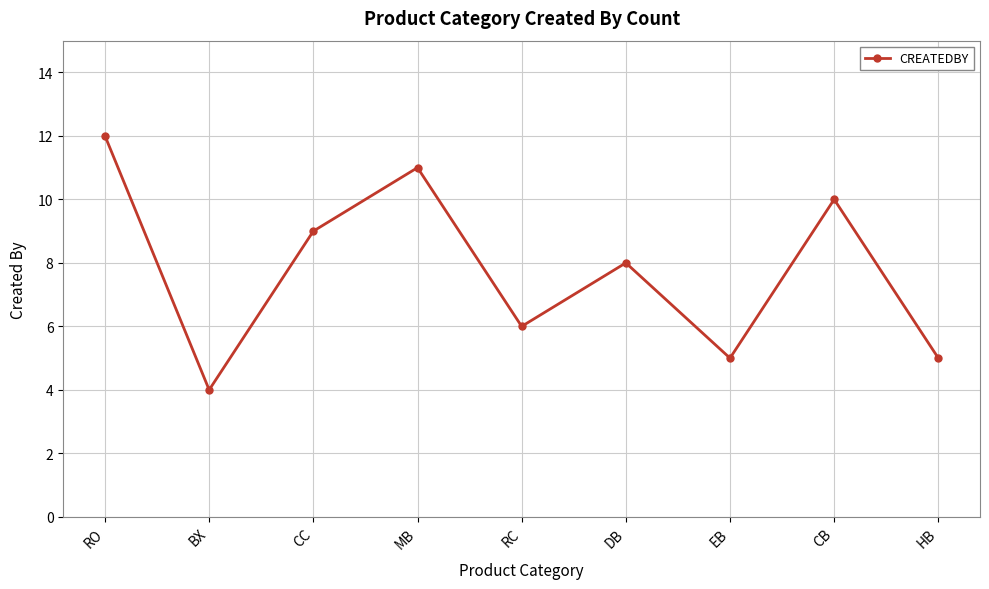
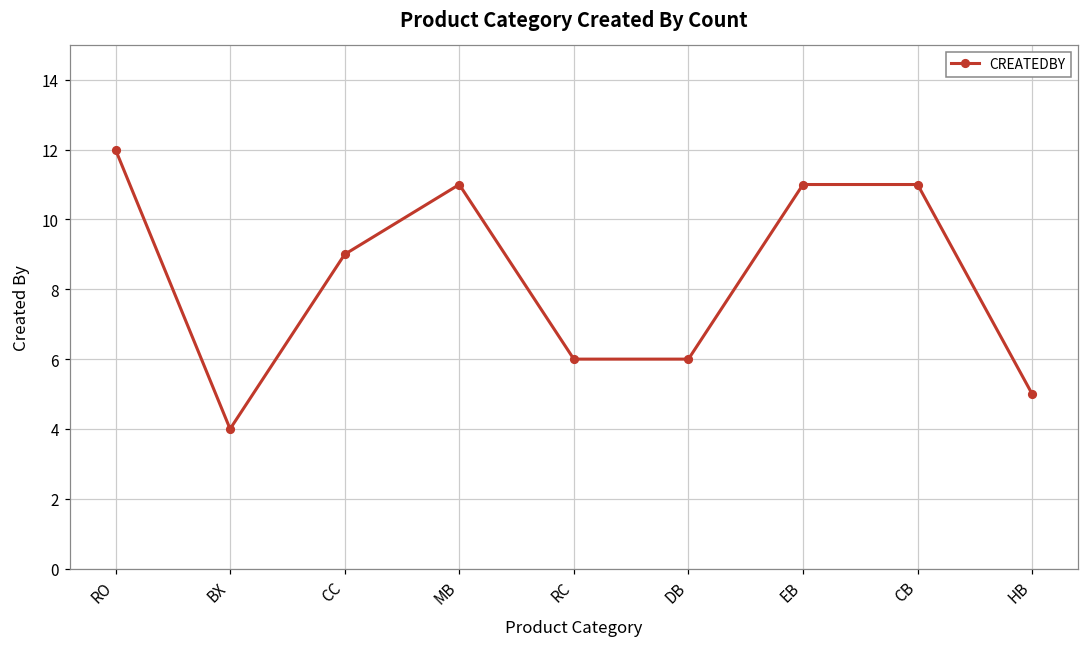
DB: 8 -> 6
EB: 5 -> 11
CB: 10 -> 11
